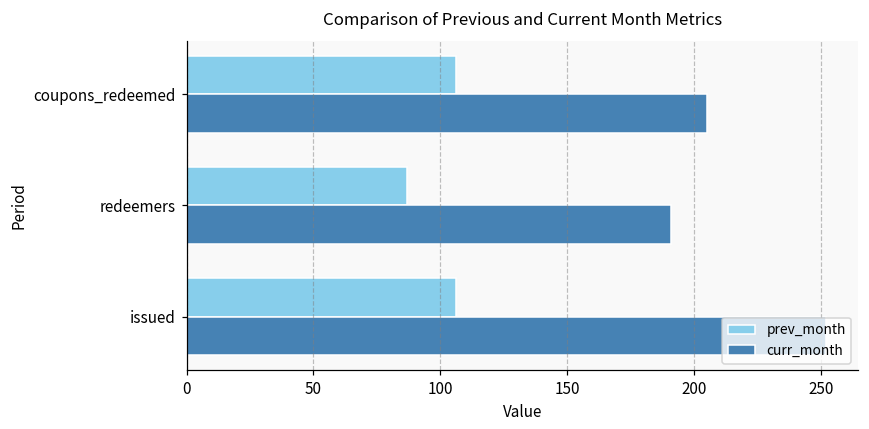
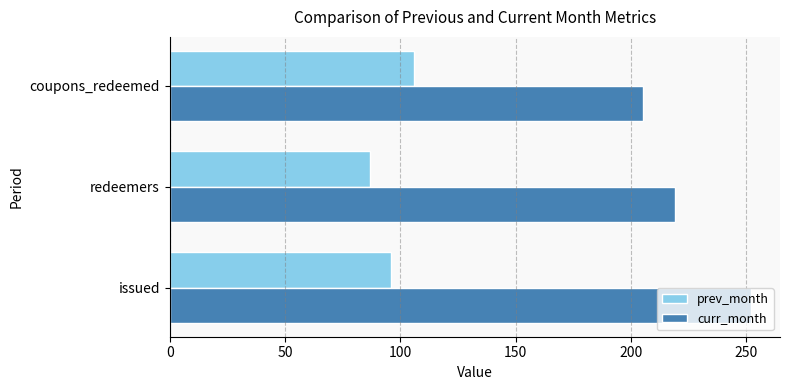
curr_month, redeemers: 191 -> 219
prev_month, issued: 106 -> 96
